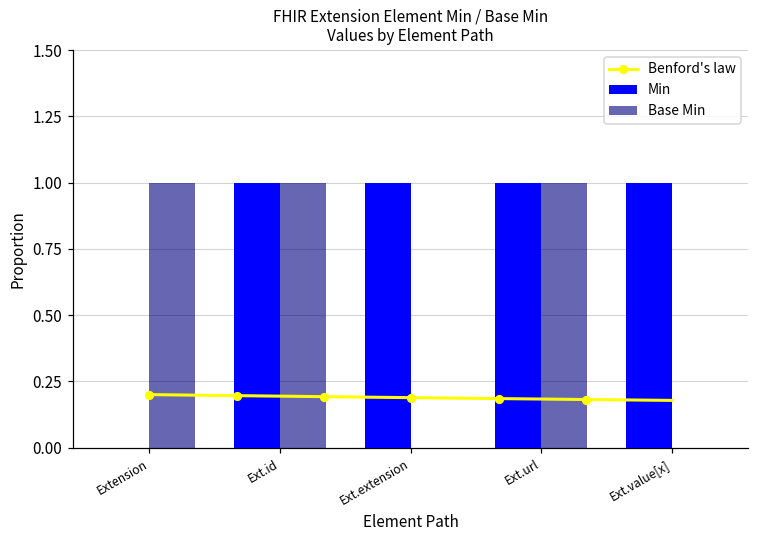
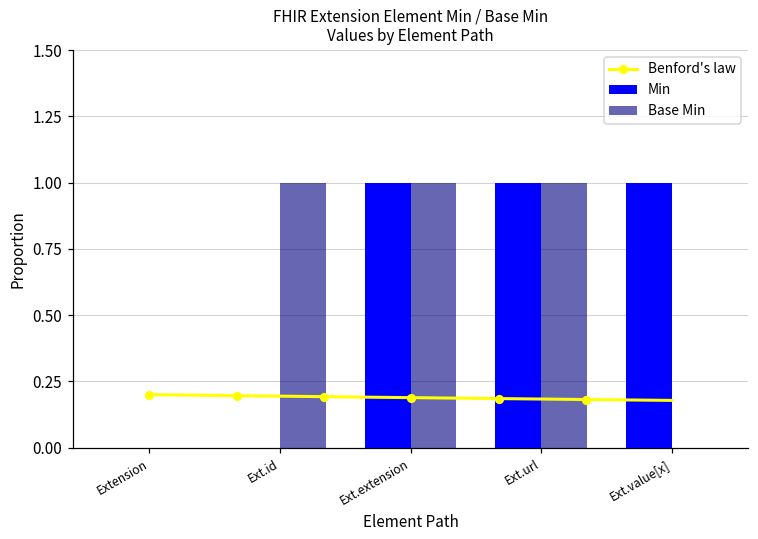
Base Min, Extension: 1 -> 0
Min, Ext.id: 1 -> 0
Base Min, Ext.extension: 0 -> 1
